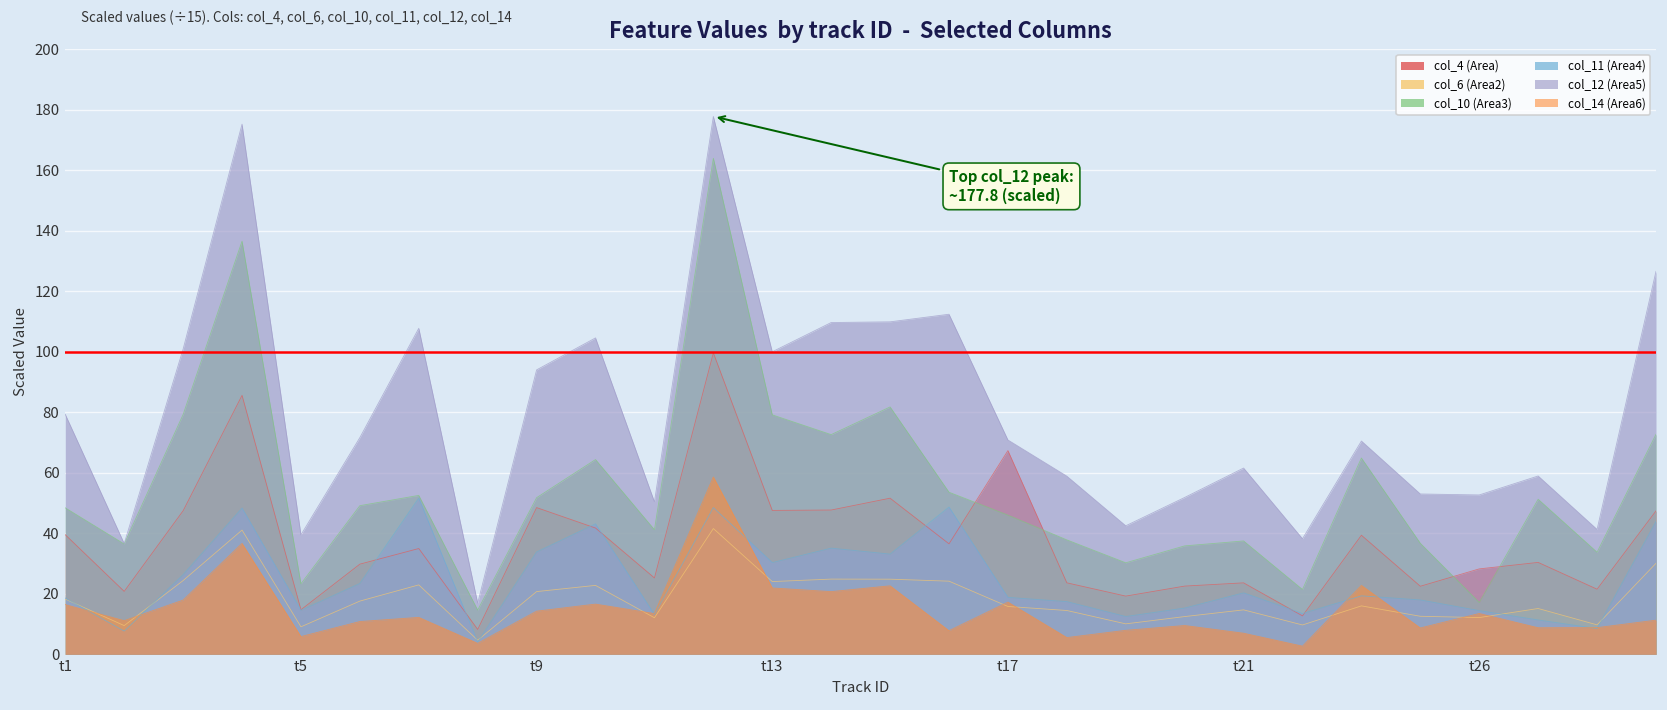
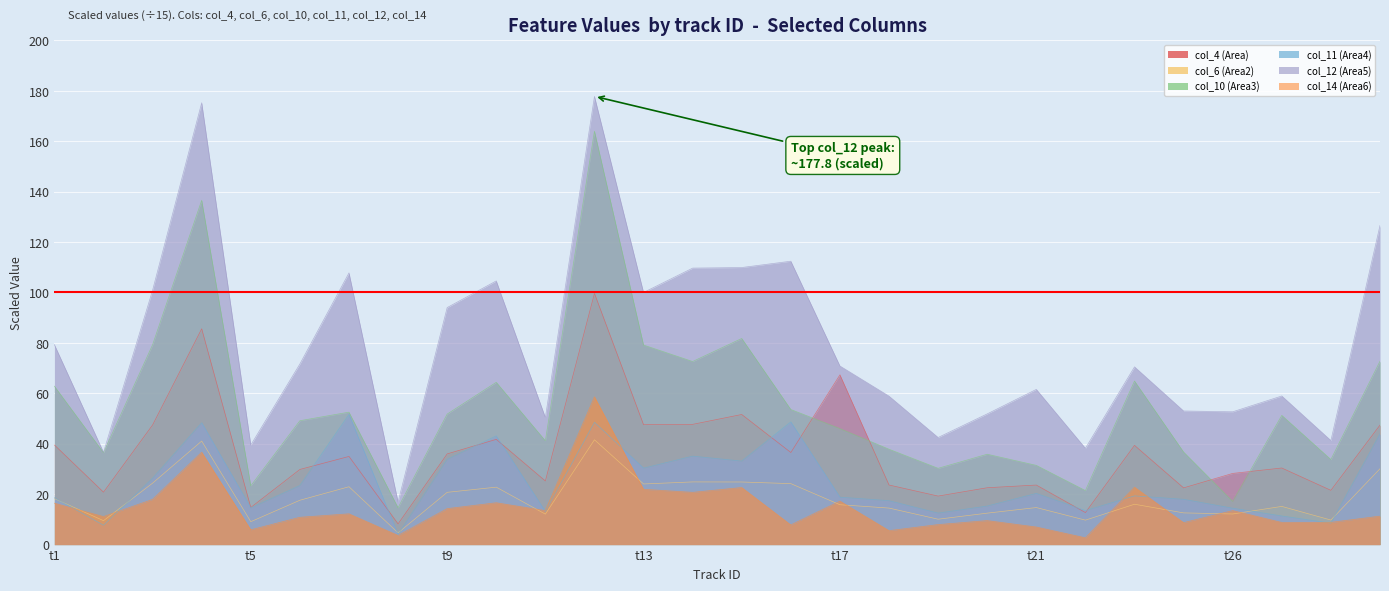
col_10 (Area3), t1: 48 -> 63
col_4 (Area), t9: 48 -> 36
col_10 (Area3), t21: 37 -> 31
